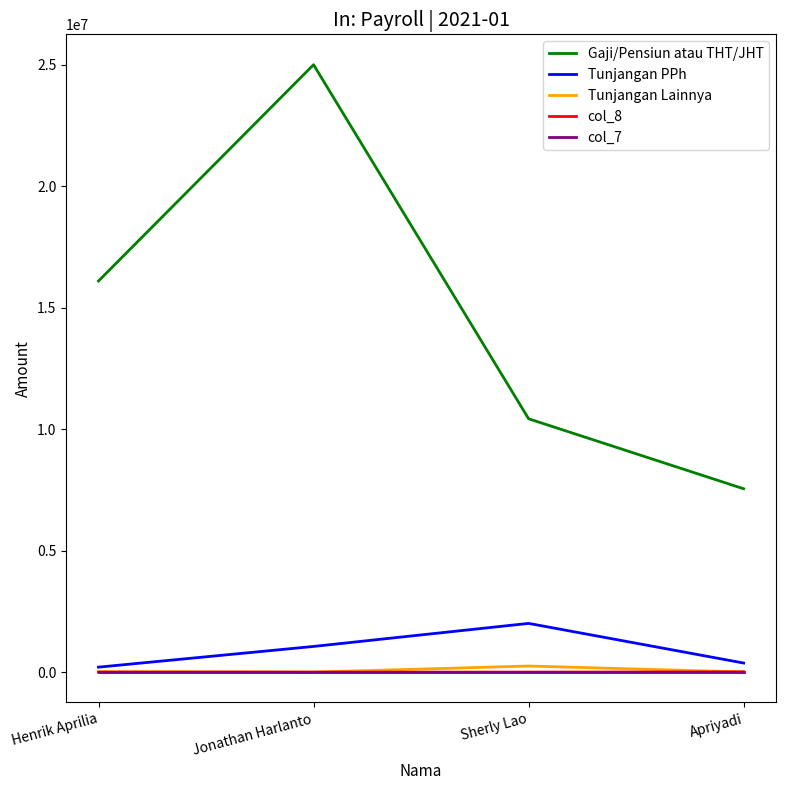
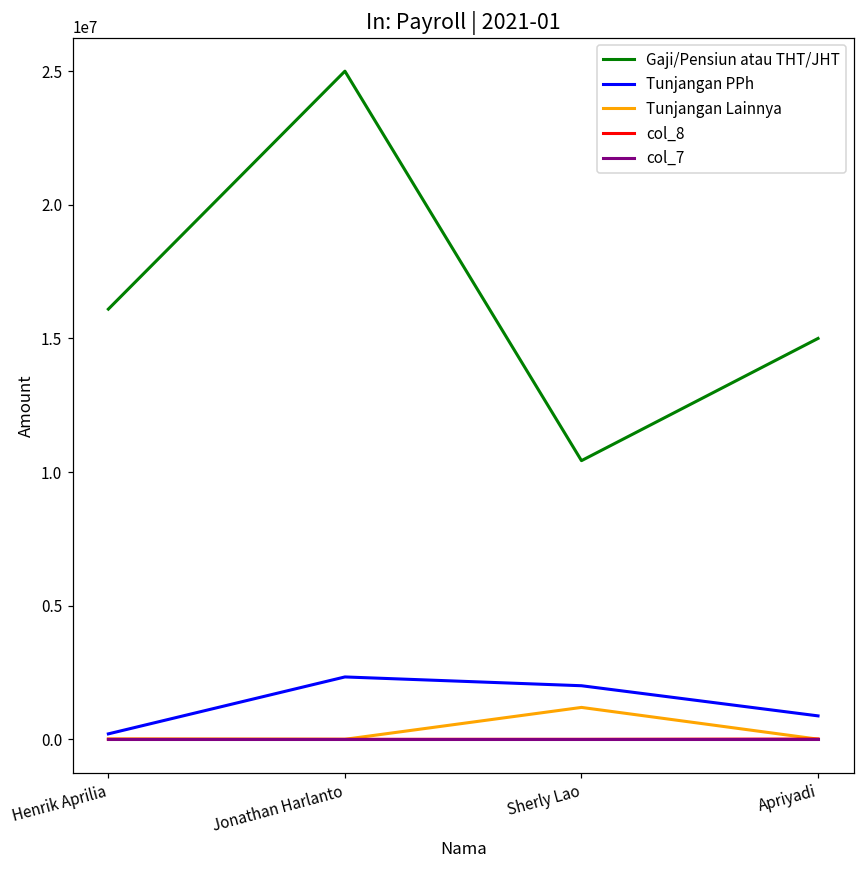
Tunjangan PPh, Jonathan Harlanto: 1100000 -> 2300000
Tunjangan Lainnya, Sherly Lao: 300000 -> 1200000
Gaji/Pensiun atau THT/JHT, Apriyadi: 7500000 -> 15000000
Tunjangan PPh, Apriyadi: 400000 -> 900000
